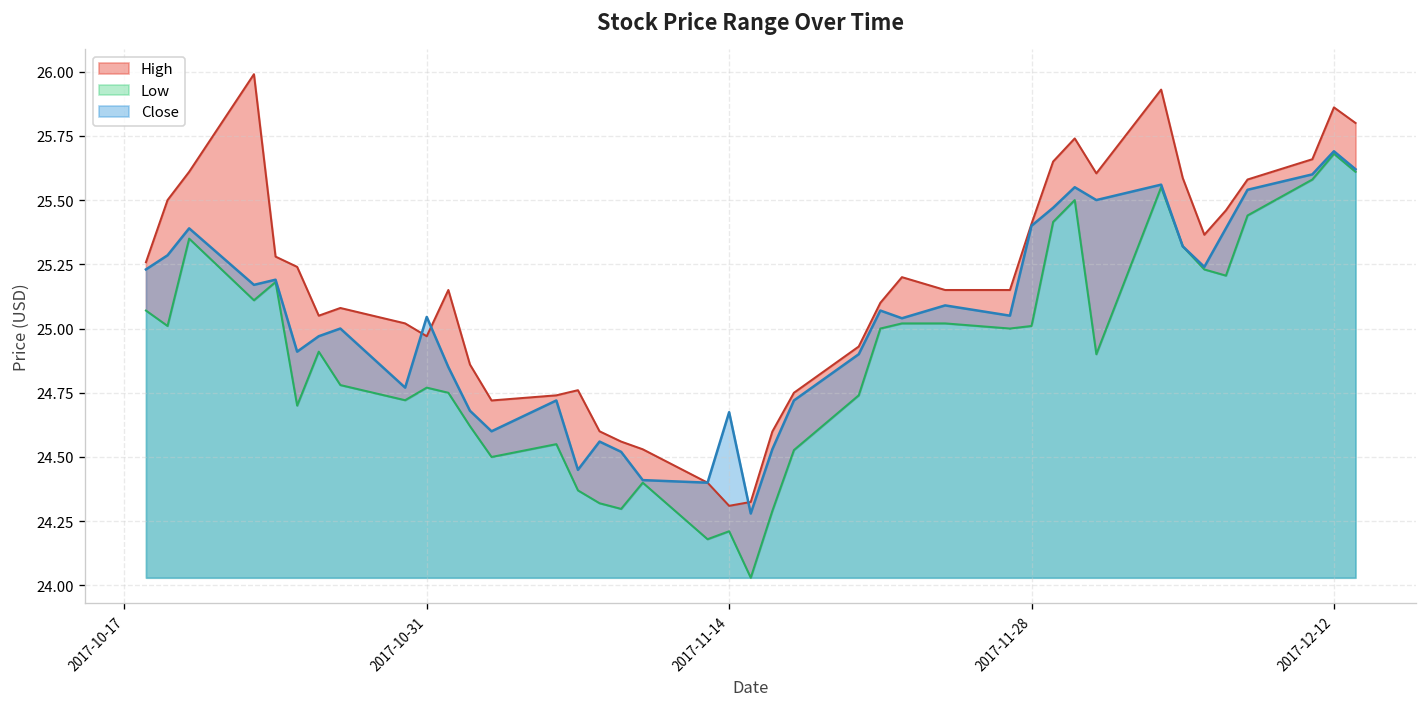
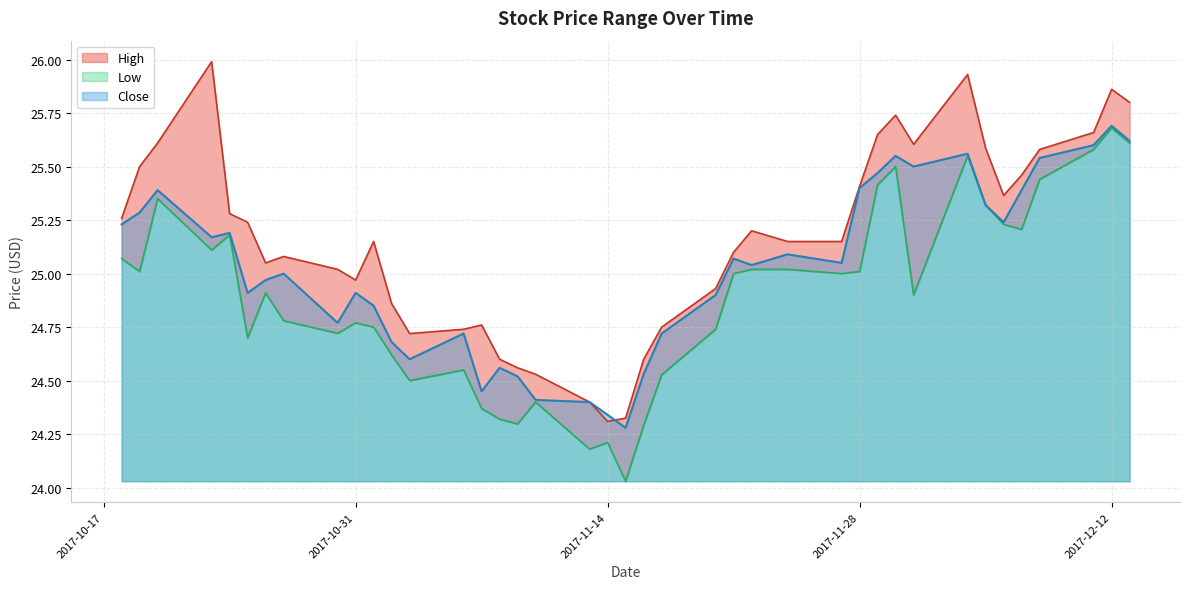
Close, 2017-10-31: 25.05 -> 24.91
Close, 2017-11-14: 24.67 -> 24.34
